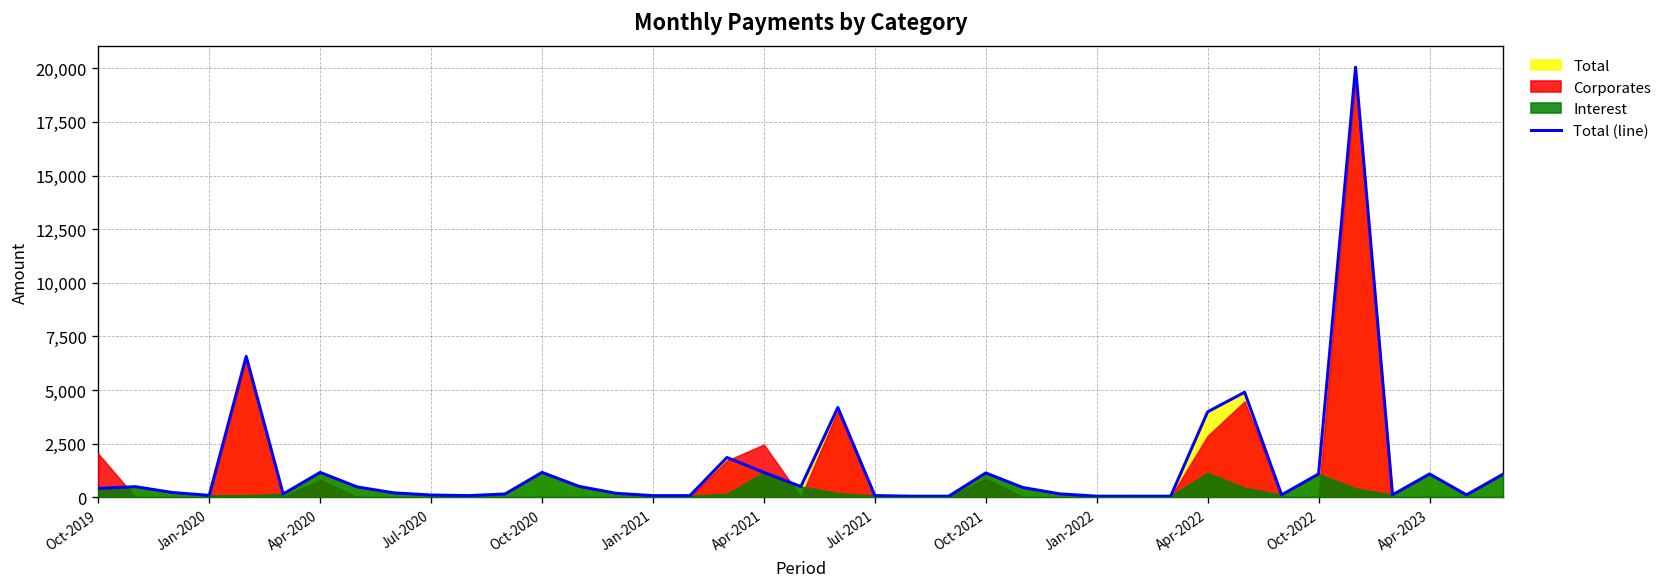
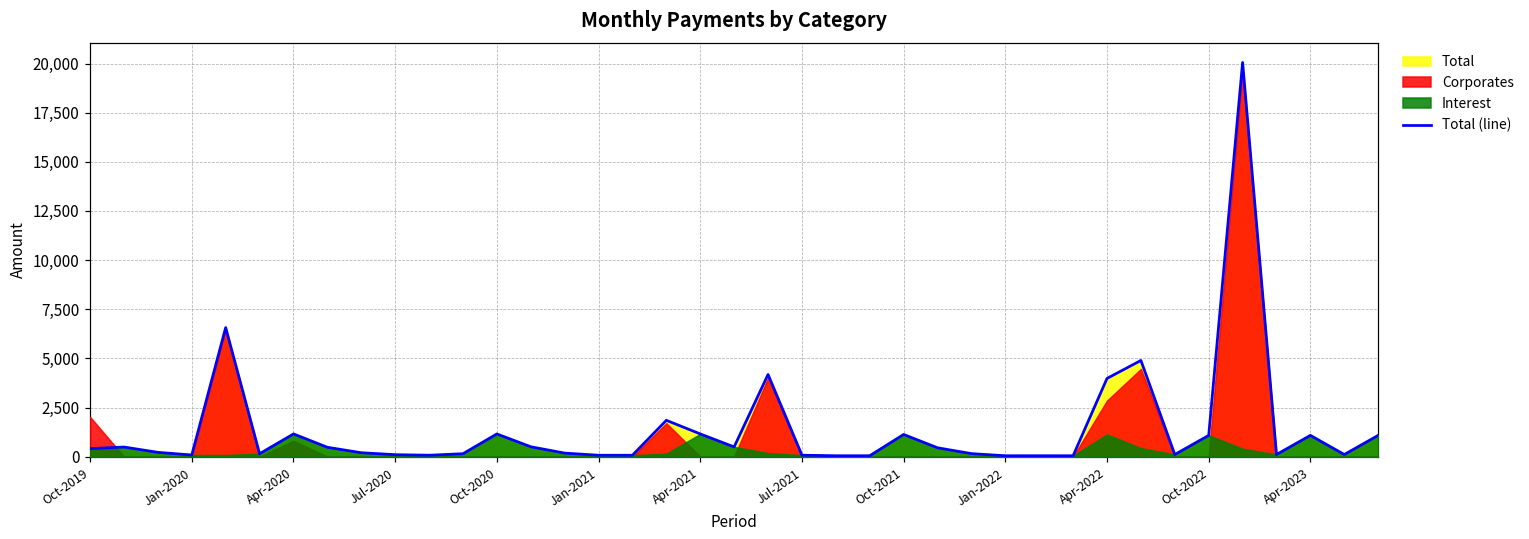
Corporates, Apr-2021: 2,400 -> 0
Corporates, Oct-2021: 800 -> 0
